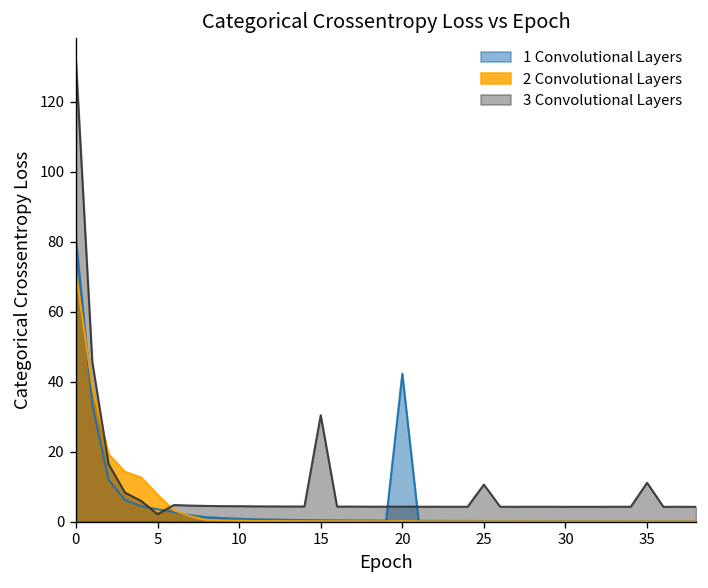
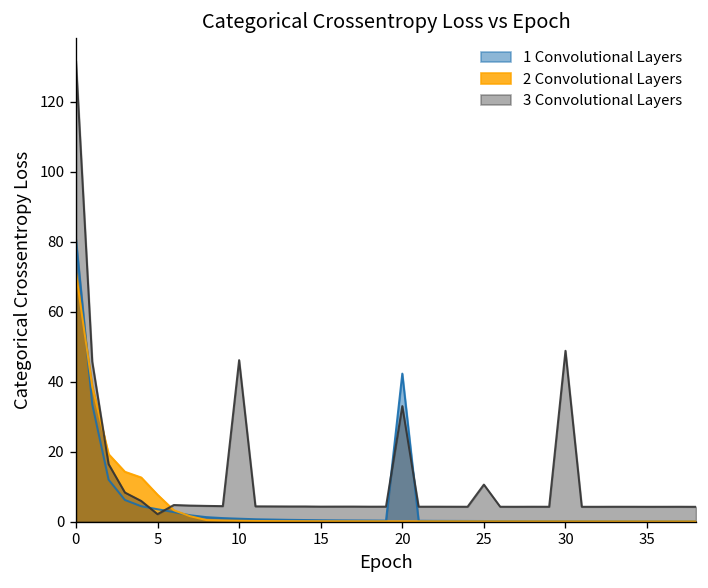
3 Convolutional Layers, 10: 4 -> 46
3 Convolutional Layers, 15: 30 -> 4
3 Convolutional Layers, 20: 4 -> 33
3 Convolutional Layers, 30: 4 -> 49
3 Convolutional Layers, 35: 11 -> 4
